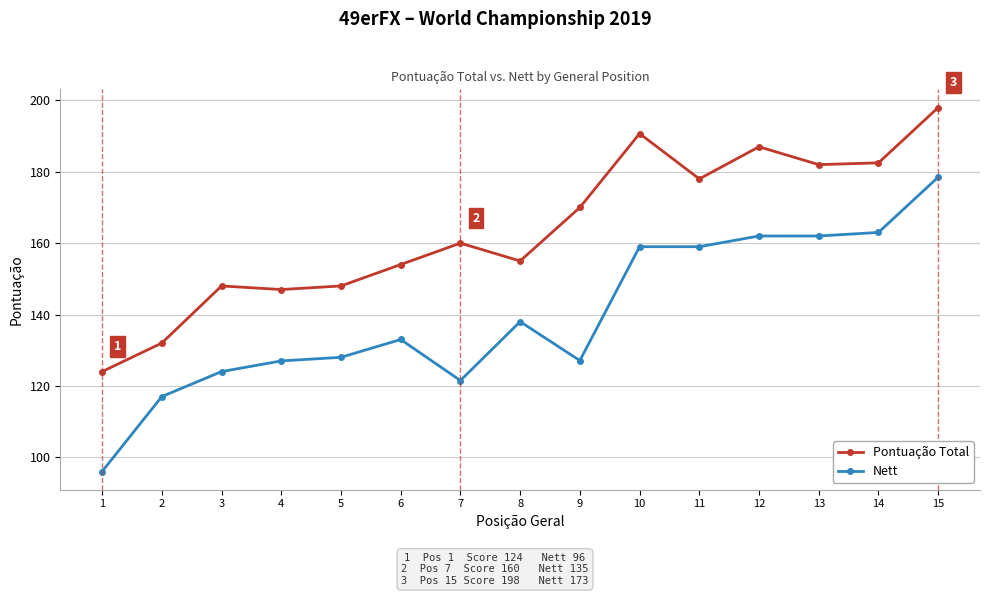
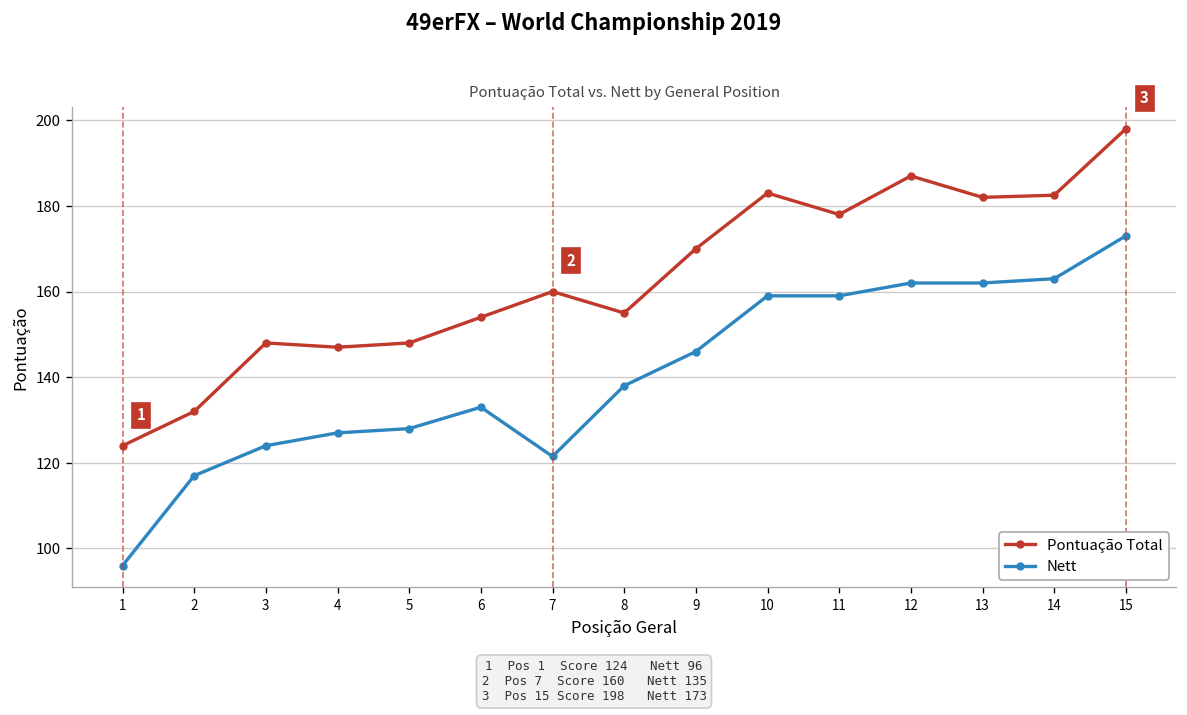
Nett, 9: 127 -> 146
Pontuação Total, 10: 191 -> 183
Nett, 15: 179 -> 173
